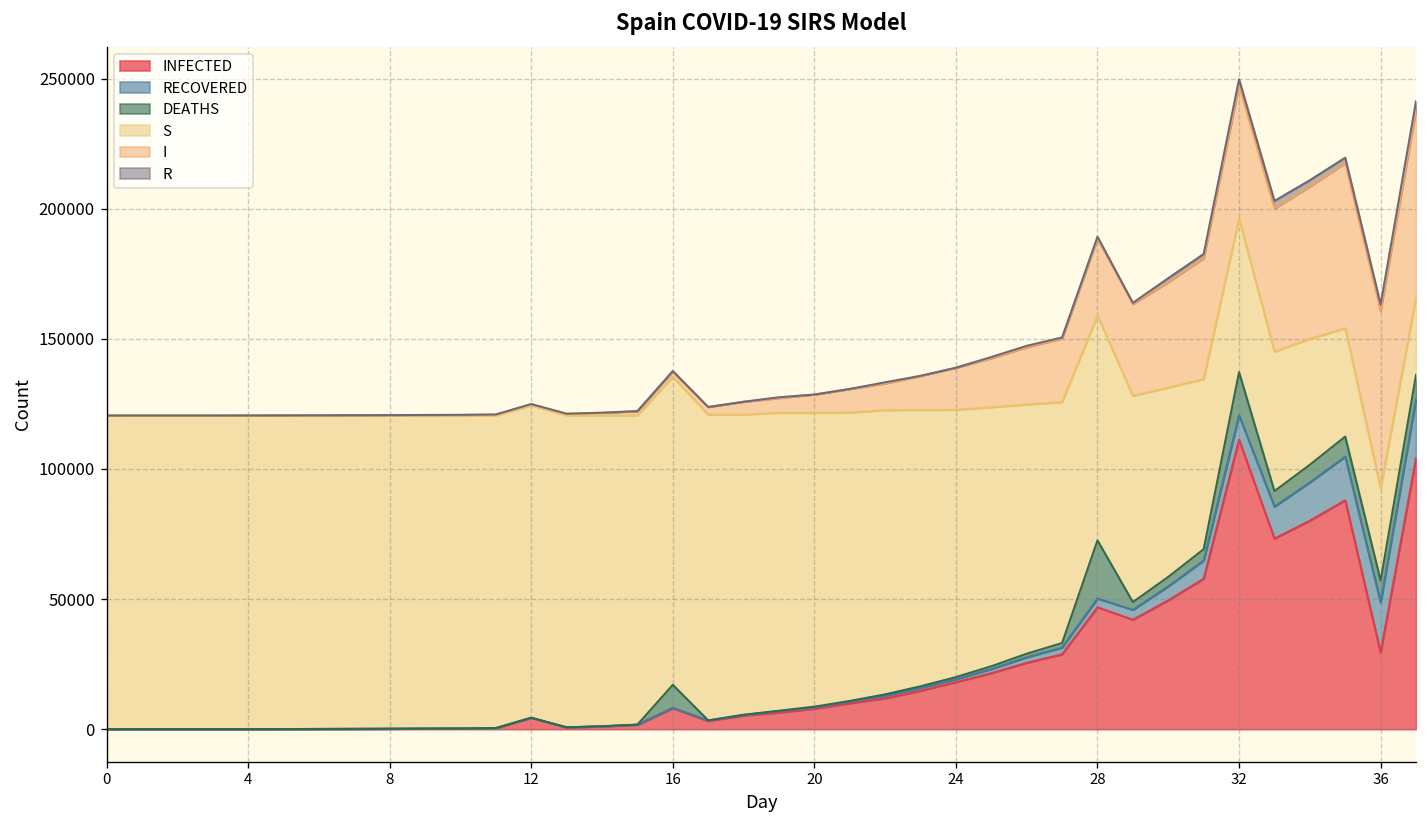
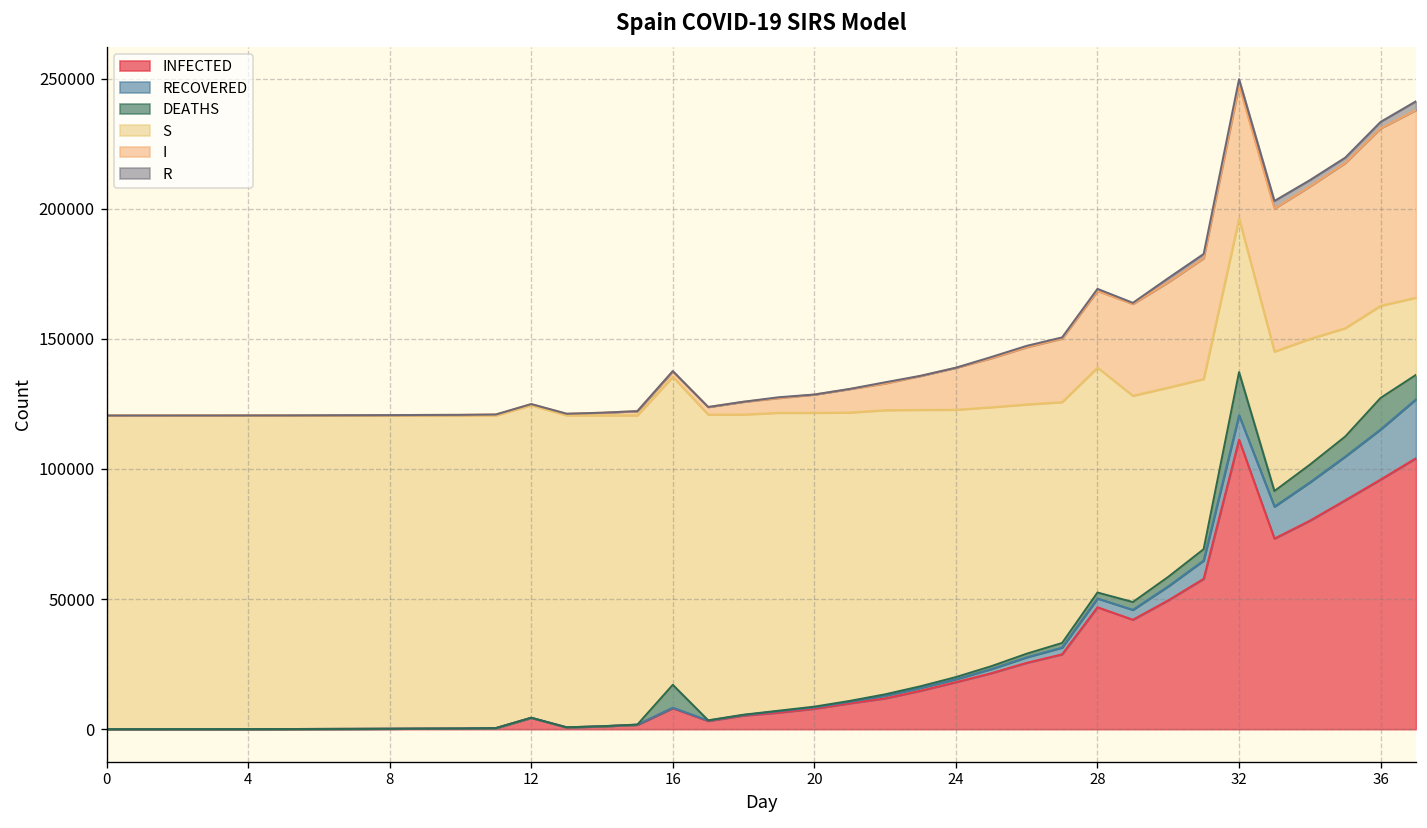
DEATHS, 28: 22000 -> 2000
INFECTED, 36: 29000 -> 96000
DEATHS, 36: 8000 -> 12000
